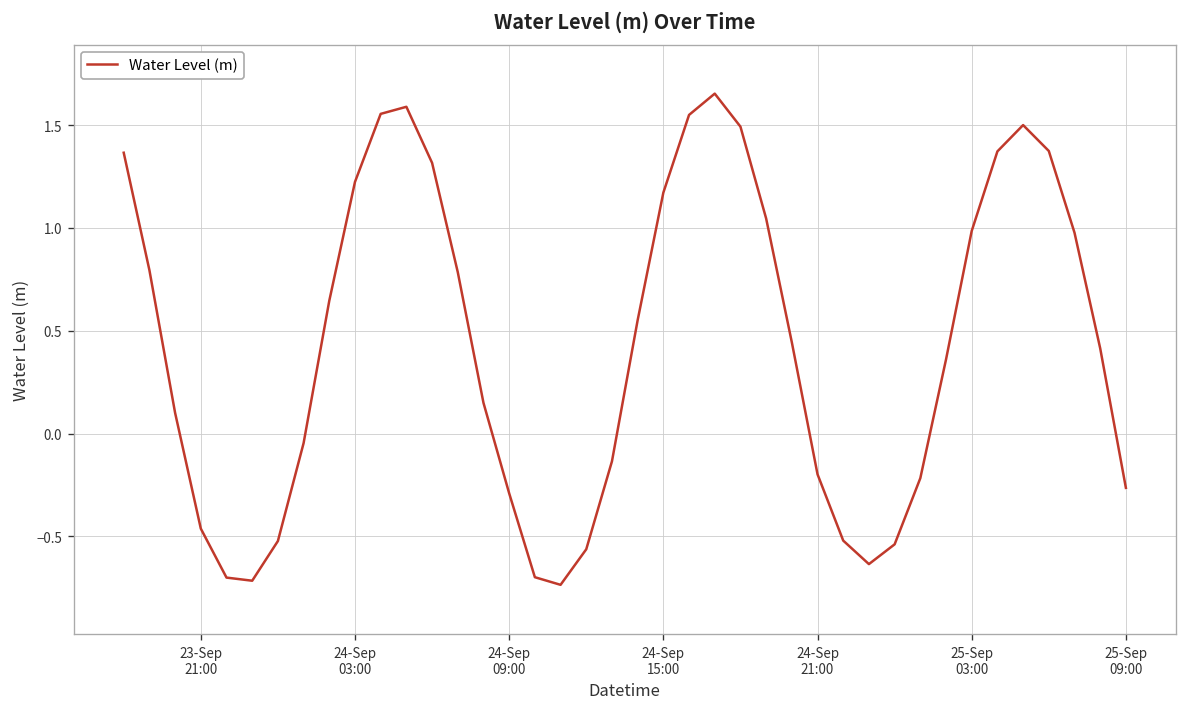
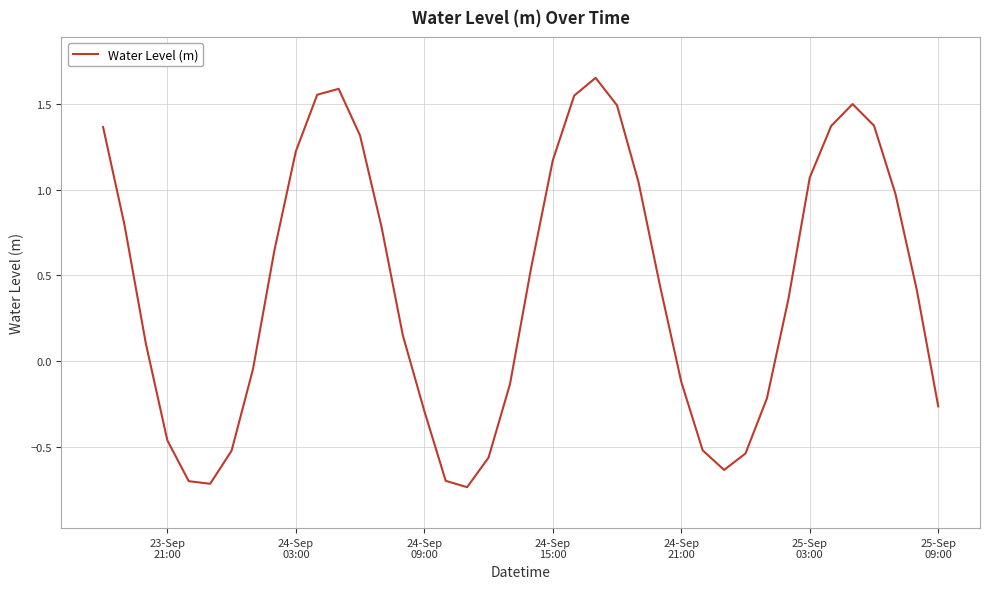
24-Sep 21:00: -0.20 -> -0.12
25-Sep 03:00: 0.99 -> 1.07
